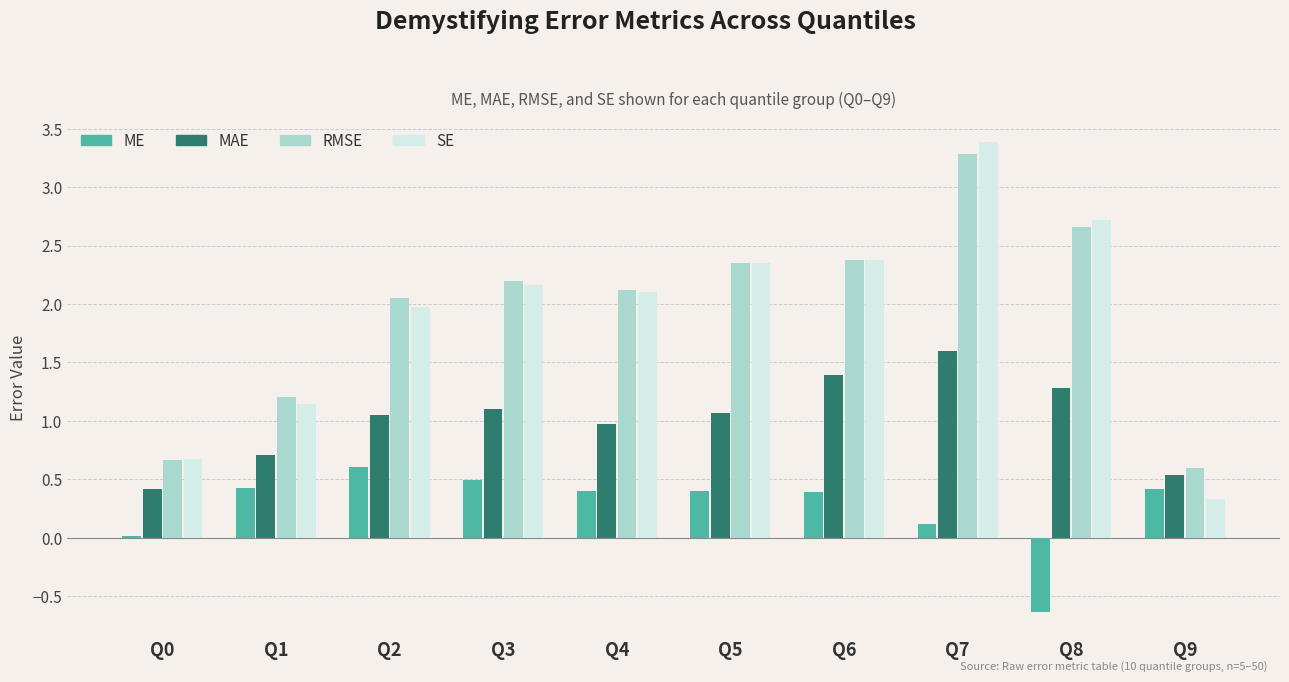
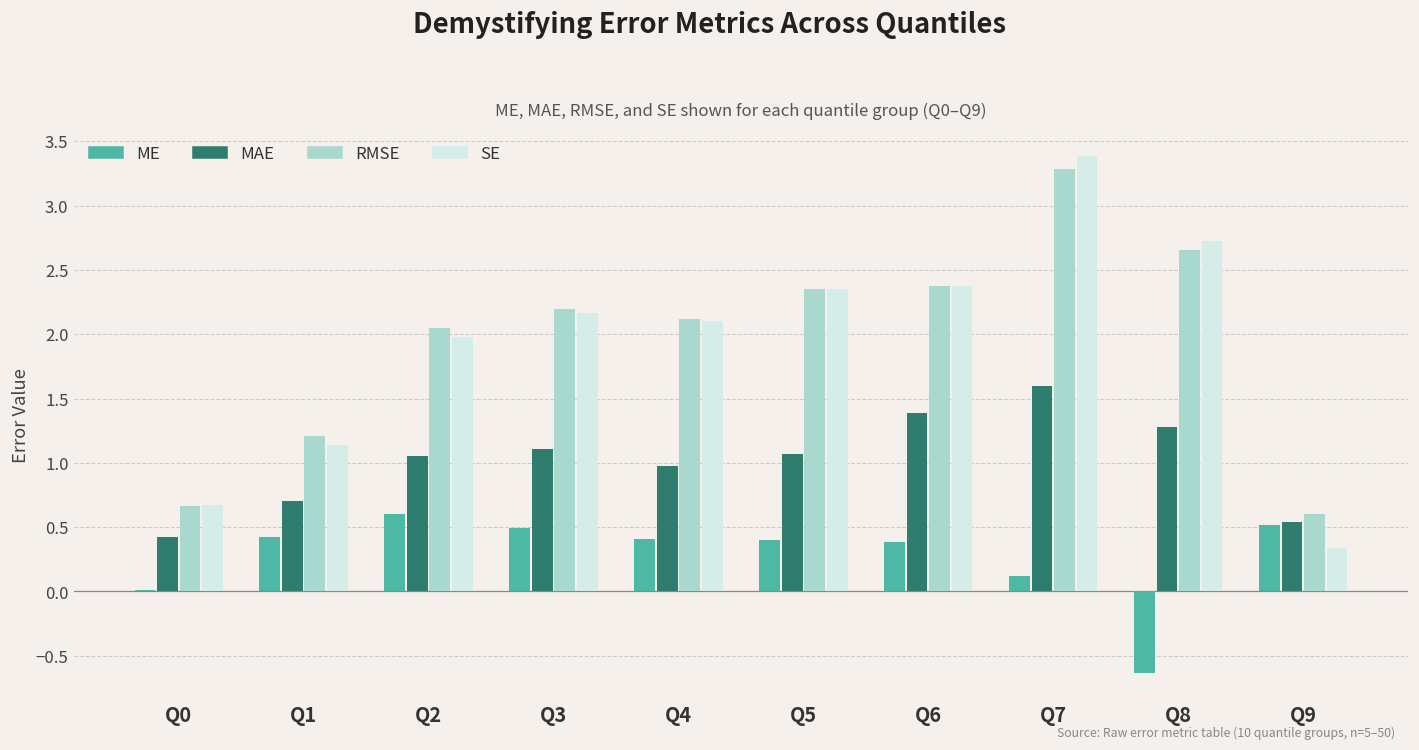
ME, Q9: 0.41 -> 0.52
